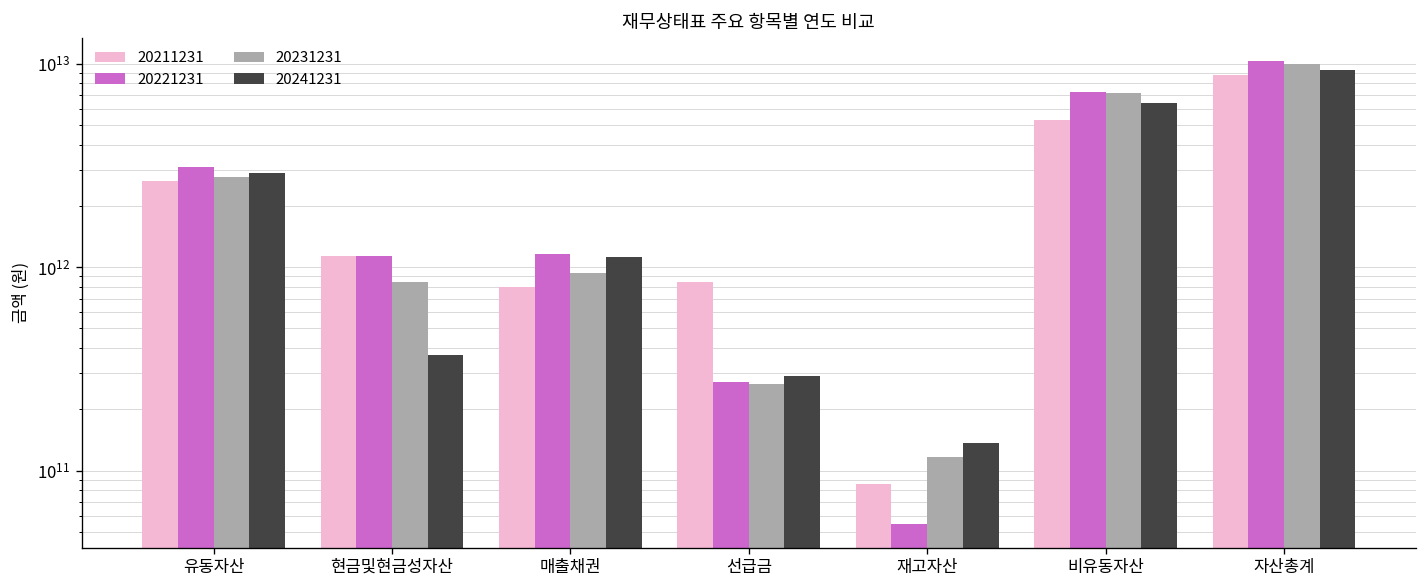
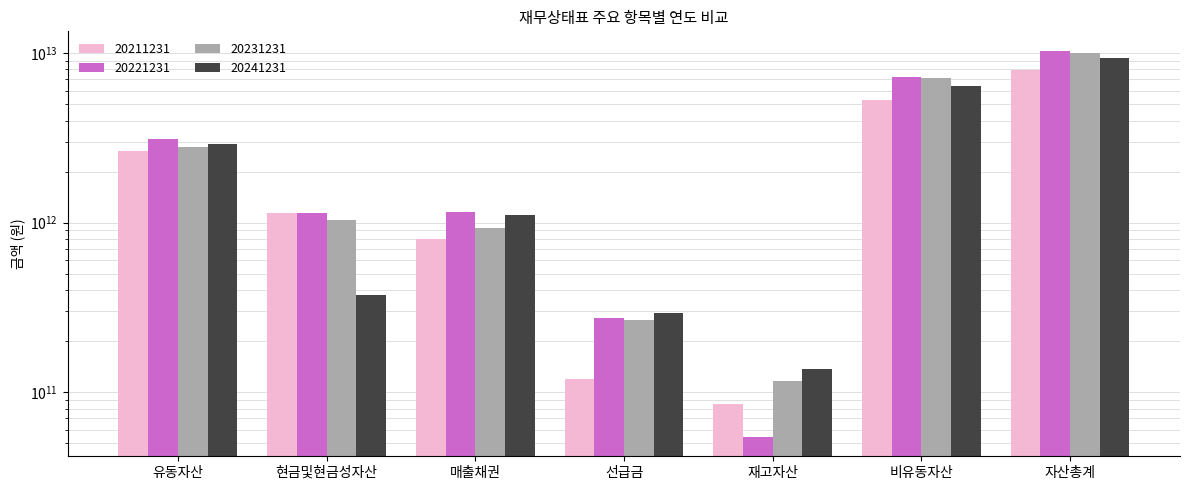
20231231, 현금및현금성자산: 800000000000 -> 1000000000000
20211231, 선급금: 800000000000 -> 120000000000
20211231, 자산총계: 9000000000000 -> 8000000000000
